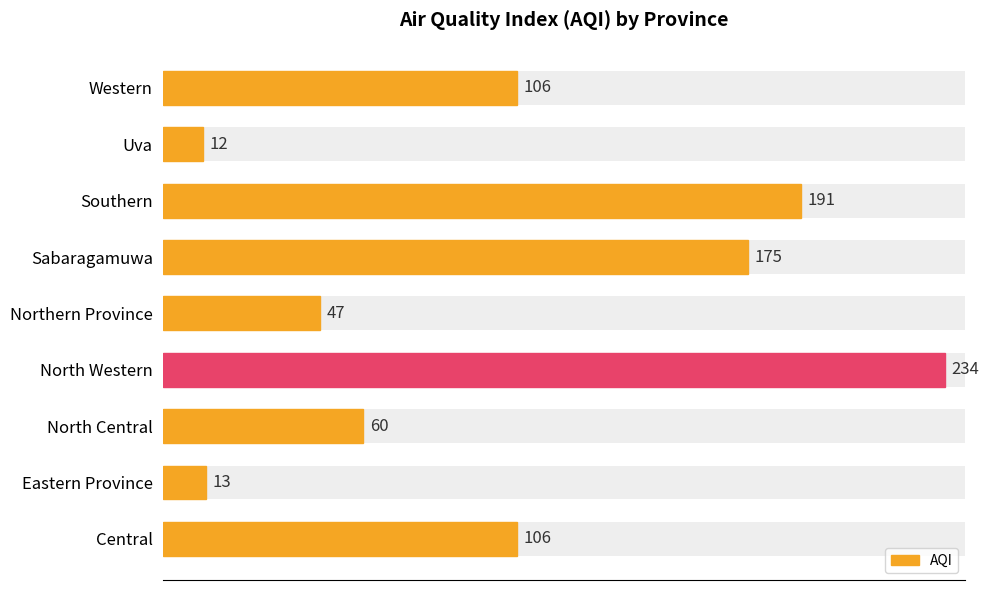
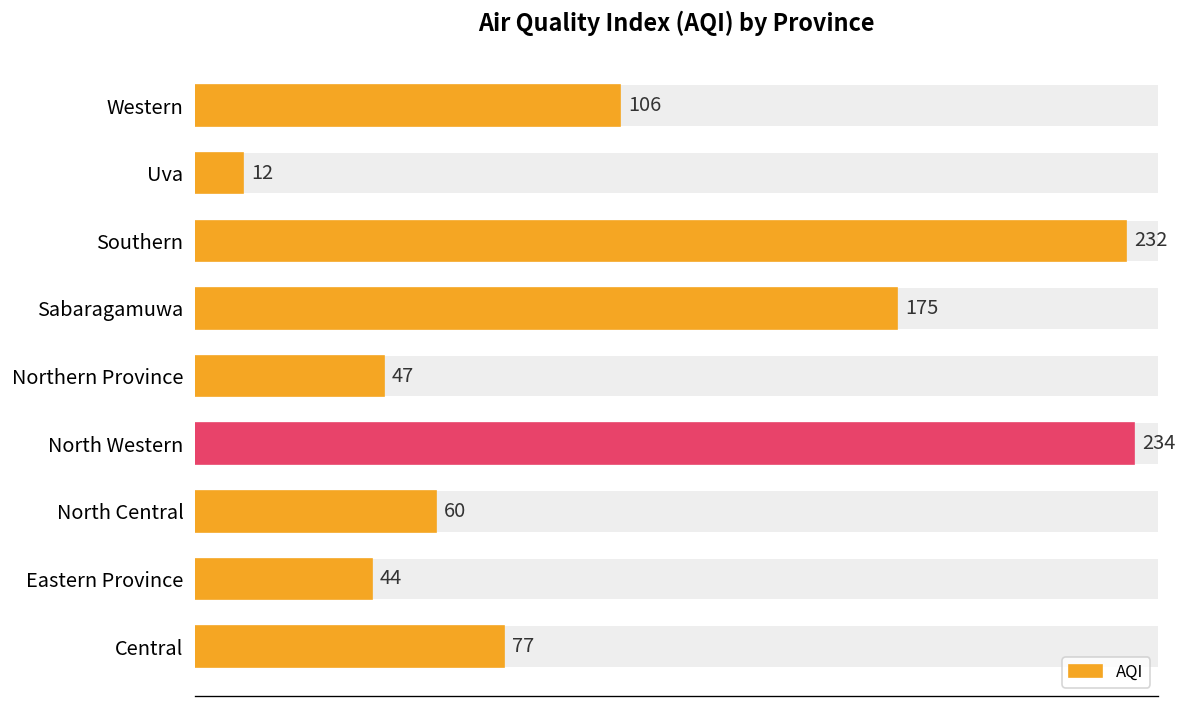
AQI, Southern: 191 -> 232
AQI, Eastern Province: 13 -> 44
AQI, Central: 106 -> 77
